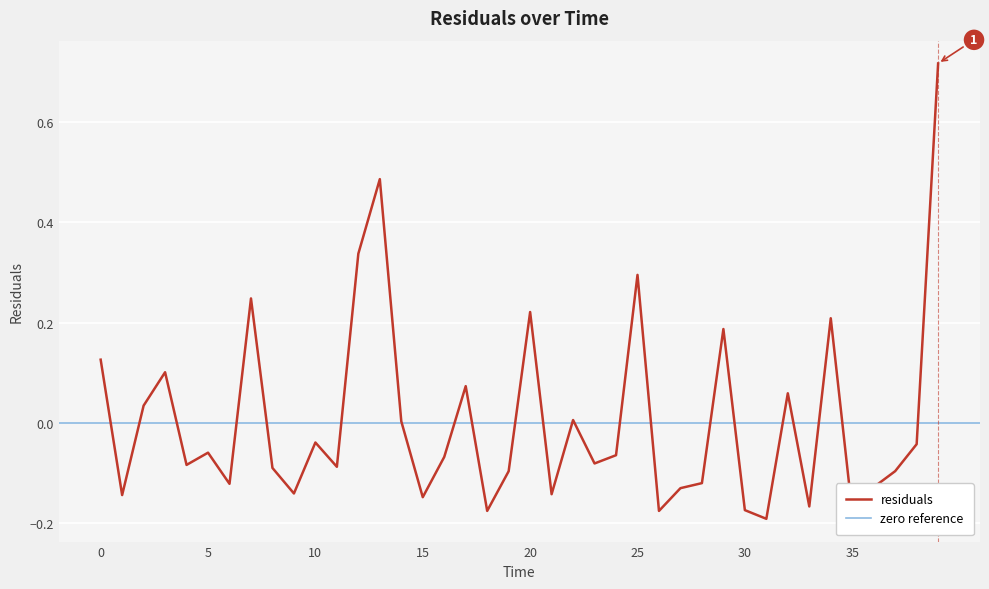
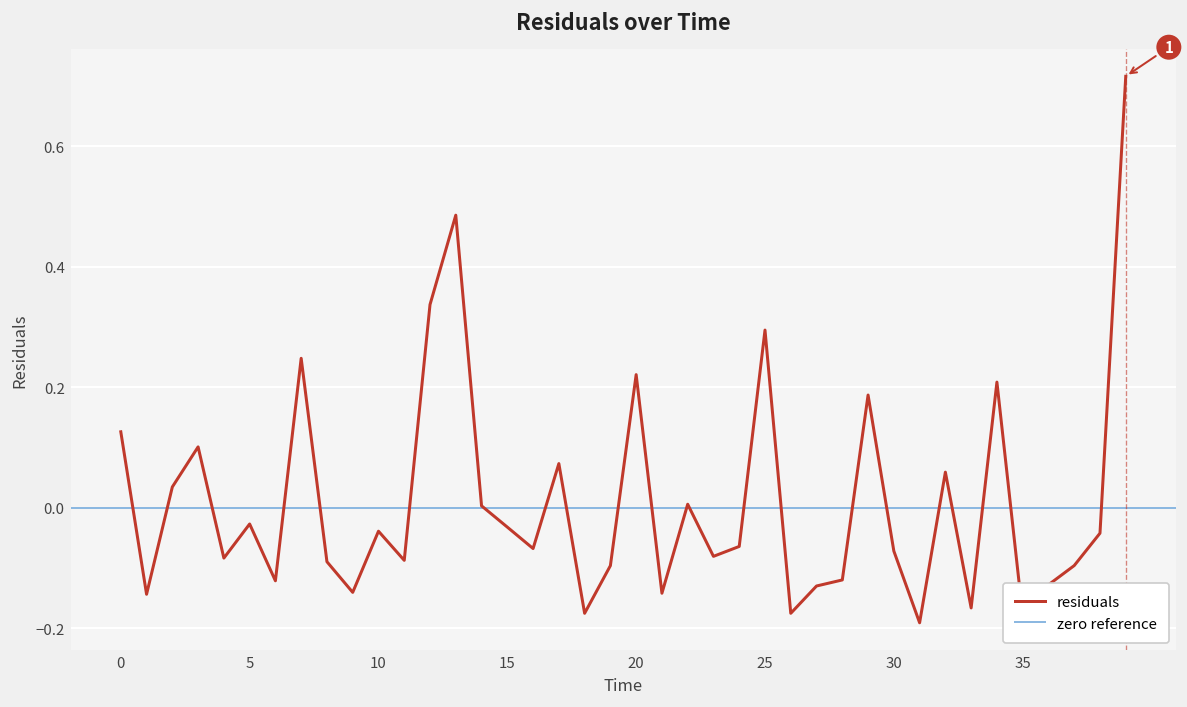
5: -0.06 -> -0.03
15: -0.15 -> -0.03
30: -0.17 -> -0.07
